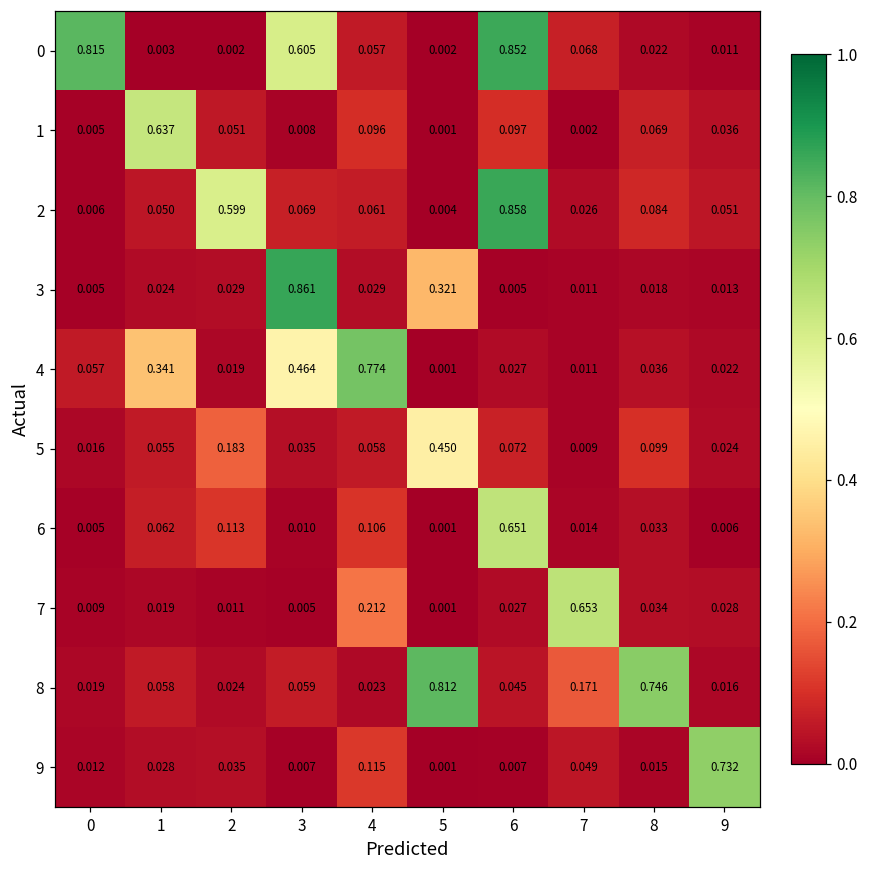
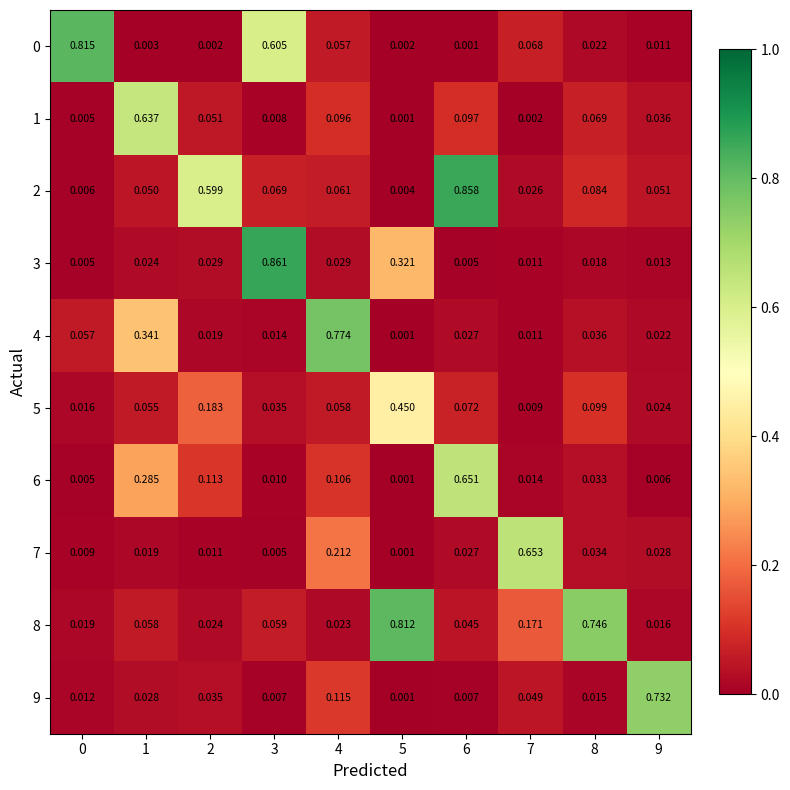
0, 6: 0.852 -> 0.001
4, 3: 0.464 -> 0.014
6, 1: 0.062 -> 0.285
